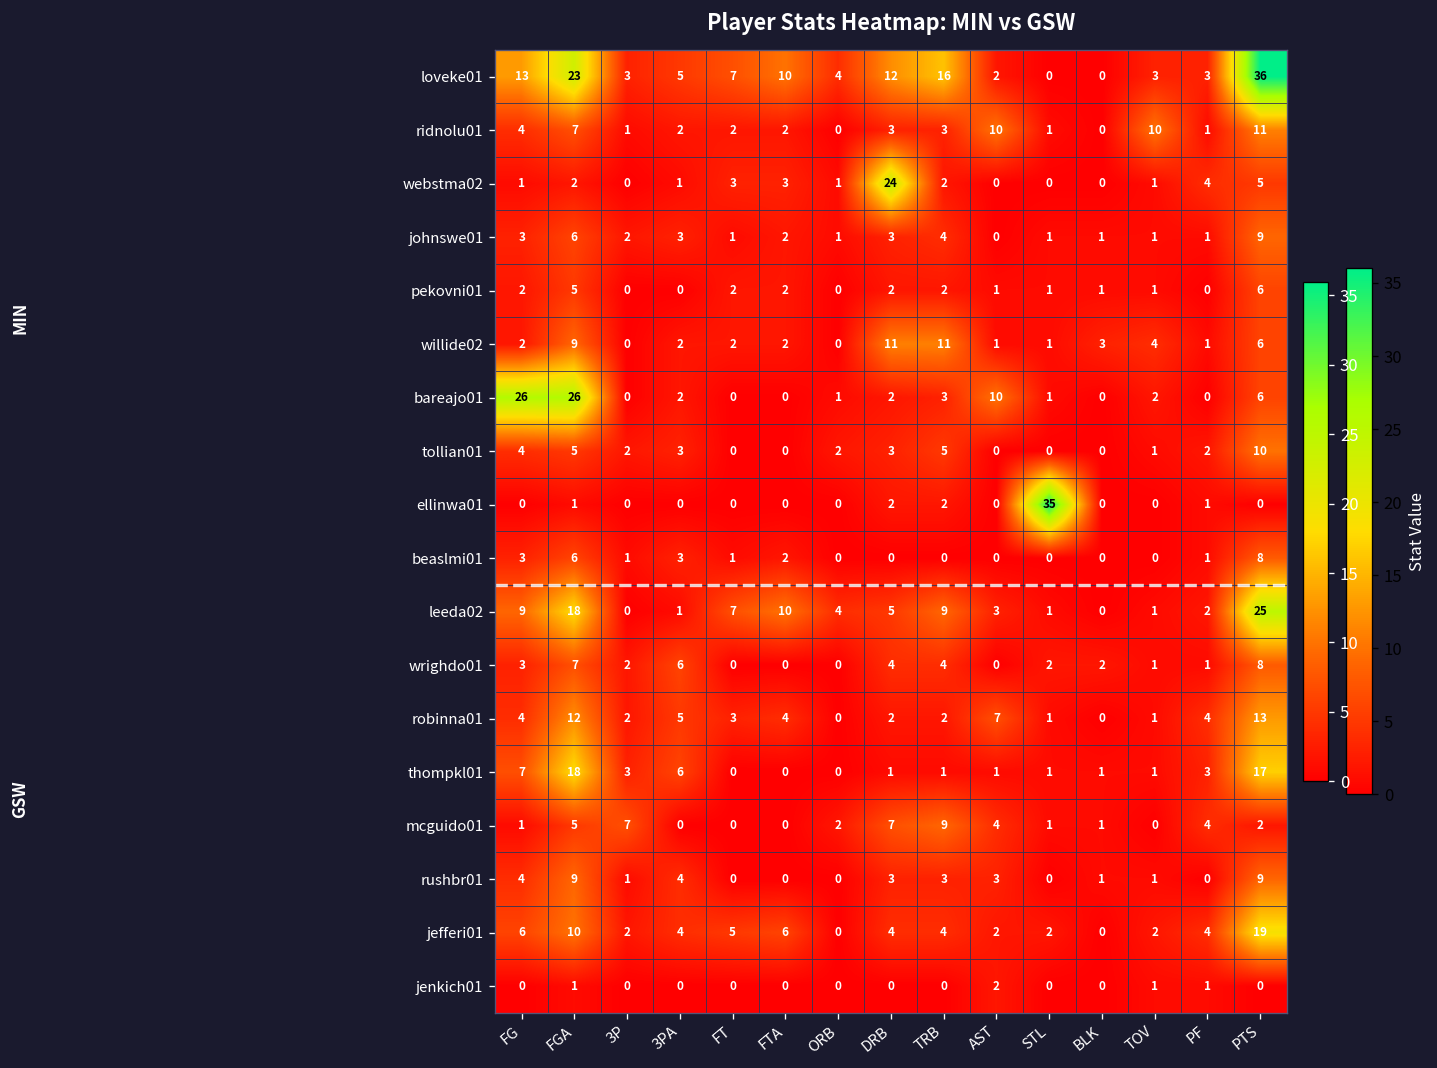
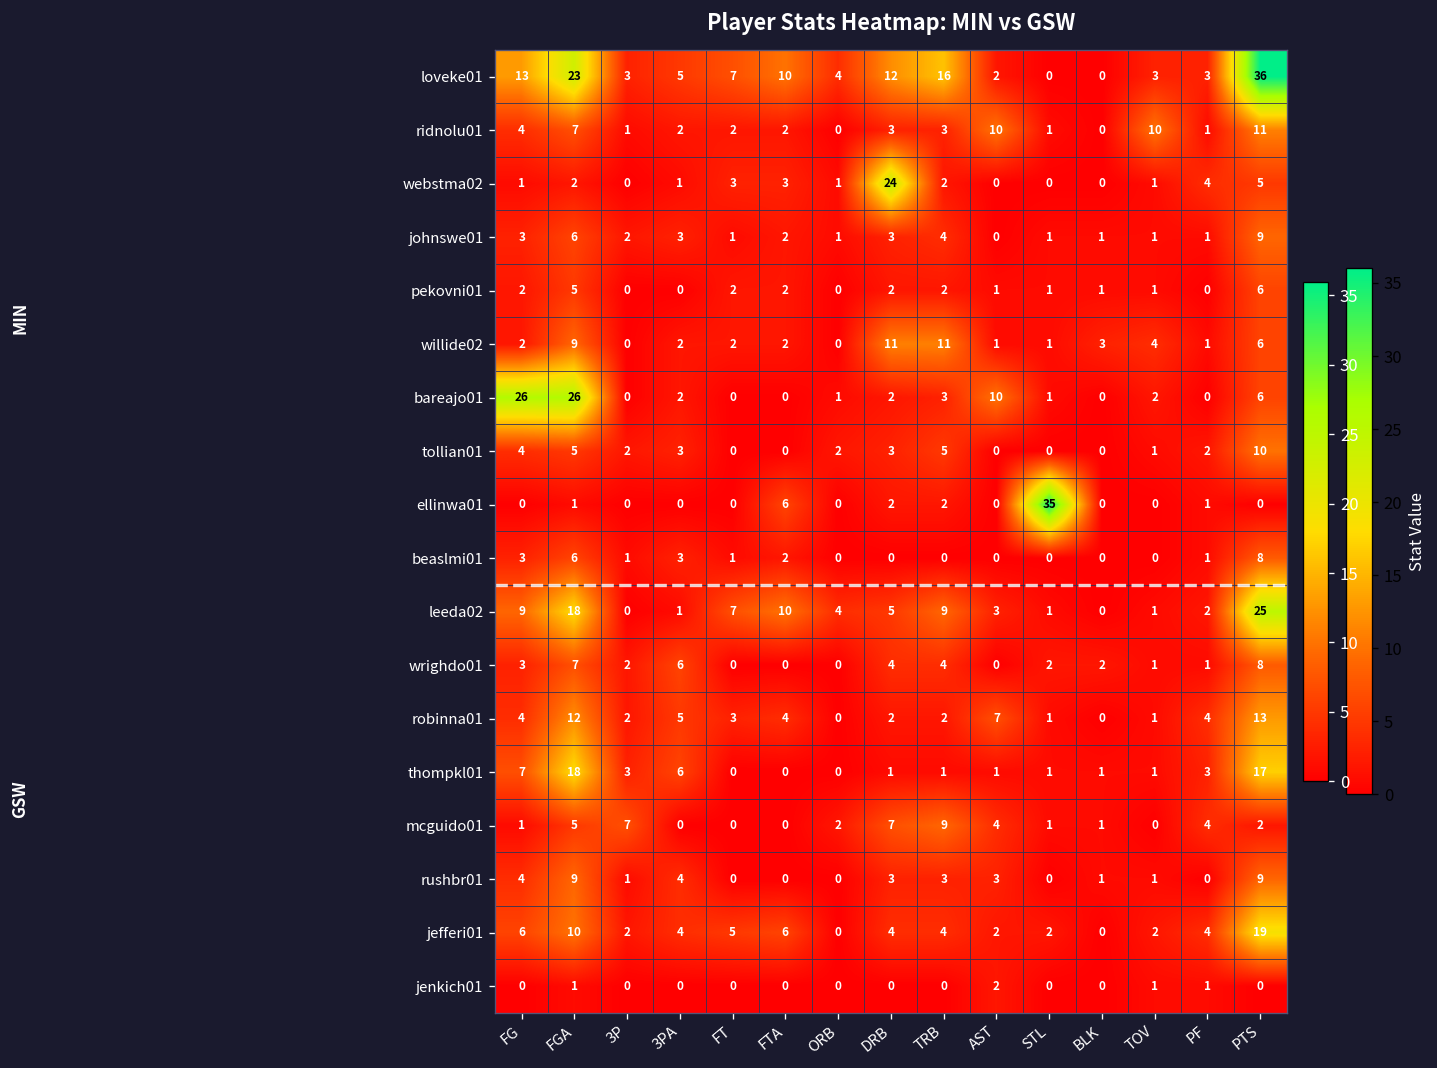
ellinwa01, FTA: 0 -> 6
